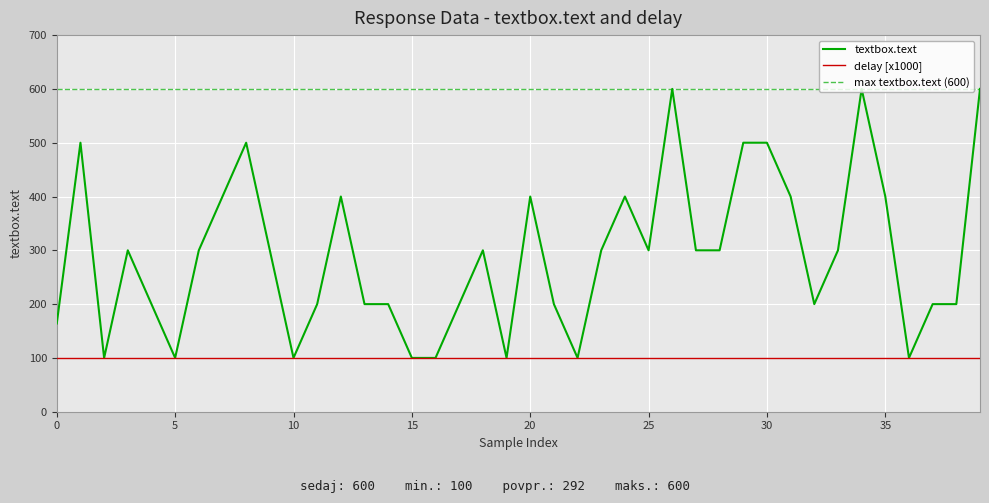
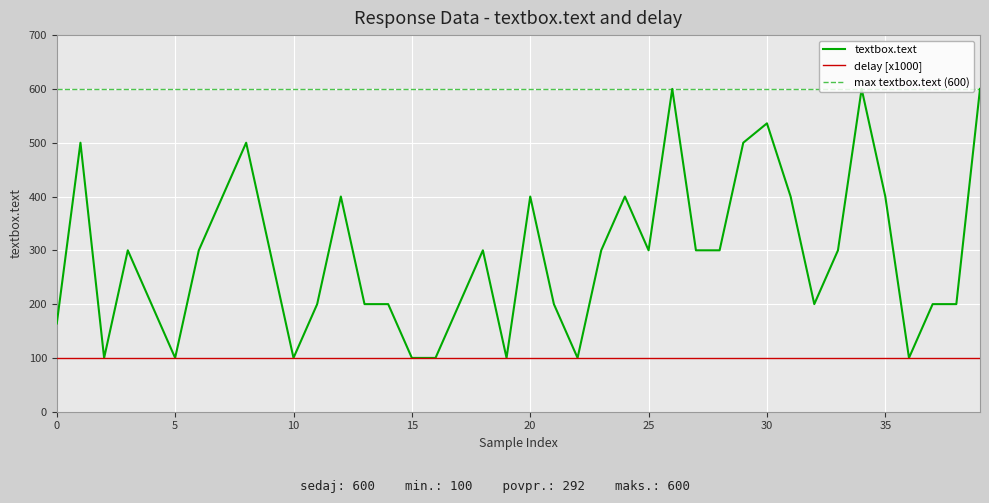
textbox.text, 30: 500 -> 540
